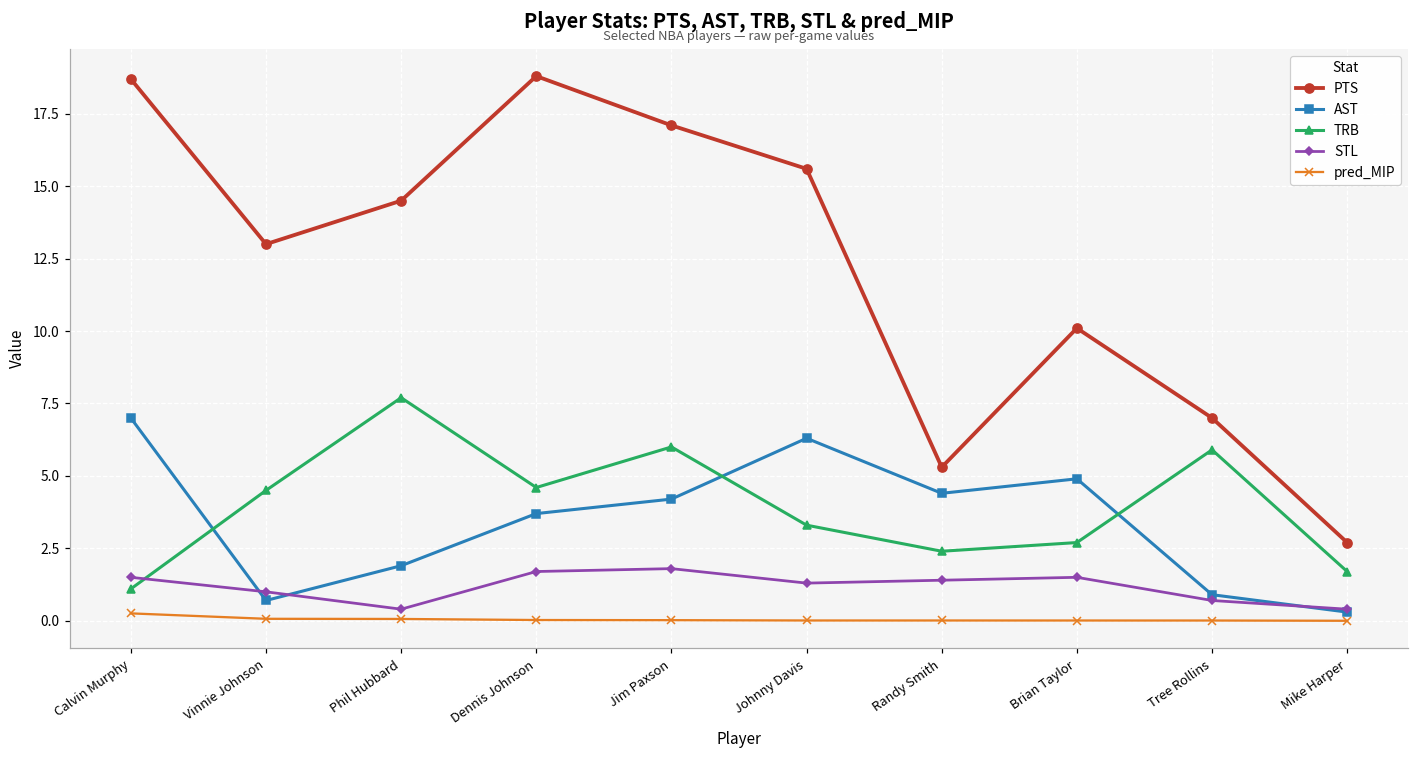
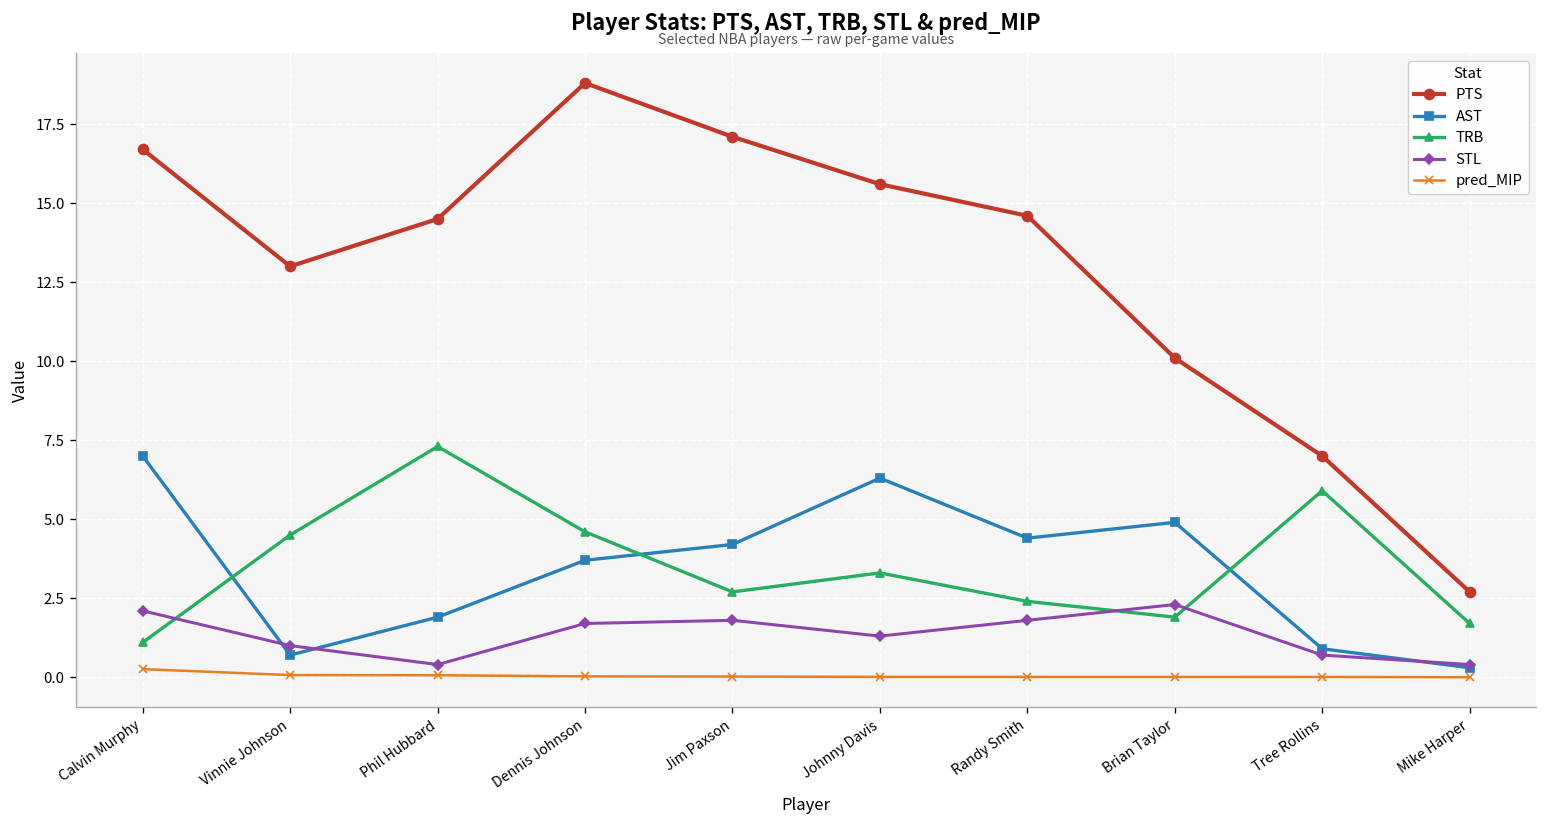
PTS, Calvin Murphy: 18.7 -> 16.7
STL, Calvin Murphy: 1.5 -> 2.1
TRB, Phil Hubbard: 7.7 -> 7.3
TRB, Jim Paxson: 6.0 -> 2.7
PTS, Randy Smith: 5.3 -> 14.6
STL, Randy Smith: 1.4 -> 1.8
TRB, Brian Taylor: 2.7 -> 1.9
STL, Brian Taylor: 1.5 -> 2.3
